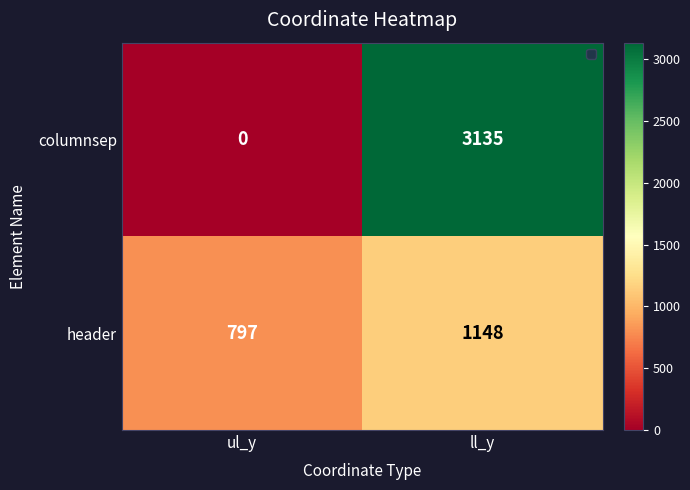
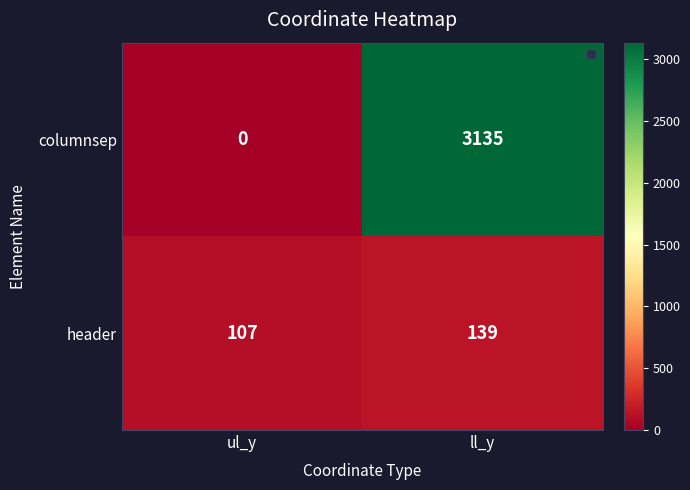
header, ul_y: 797 -> 107
header, ll_y: 1148 -> 139
